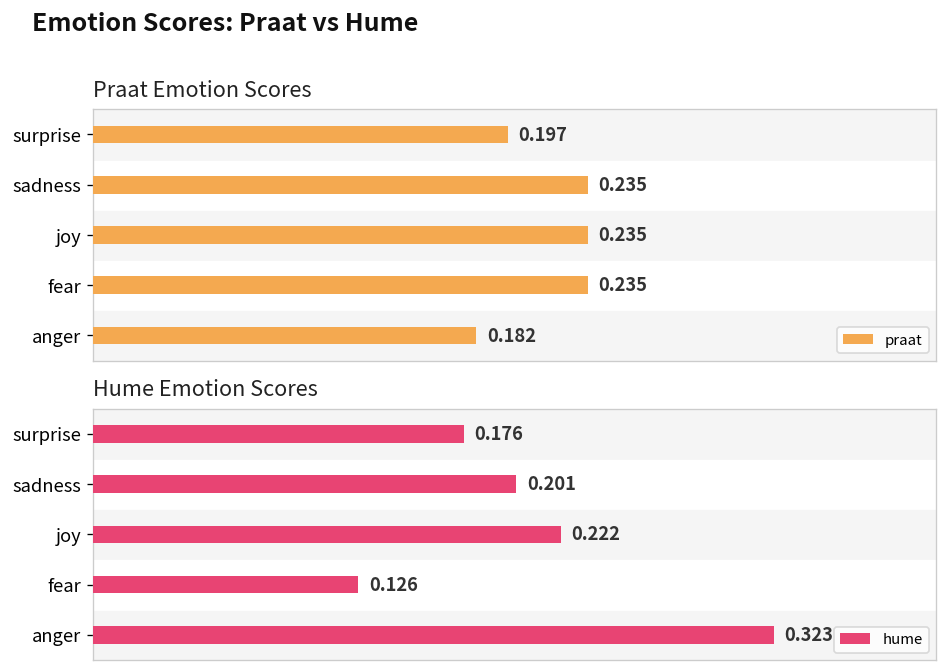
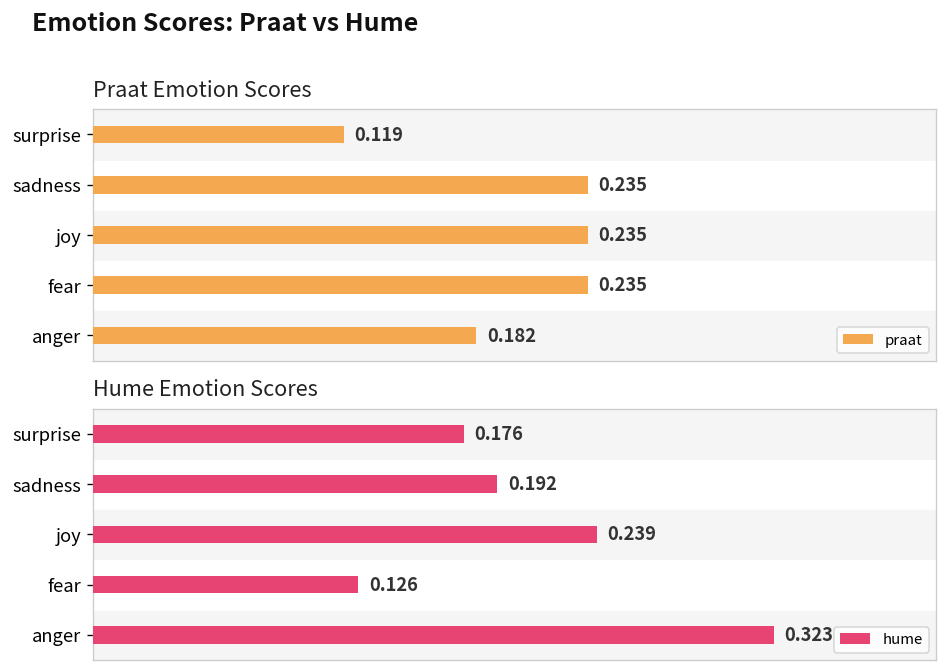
Praat Emotion Scores, surprise: 0.197 -> 0.119
Hume Emotion Scores, sadness: 0.201 -> 0.192
Hume Emotion Scores, joy: 0.222 -> 0.239
